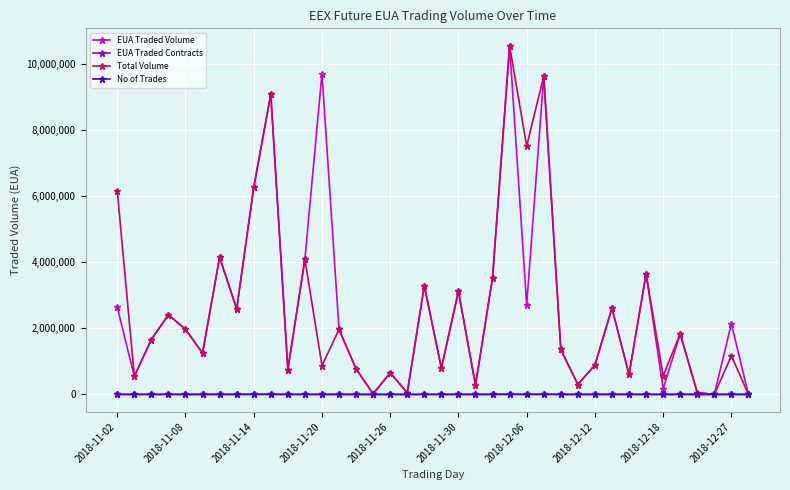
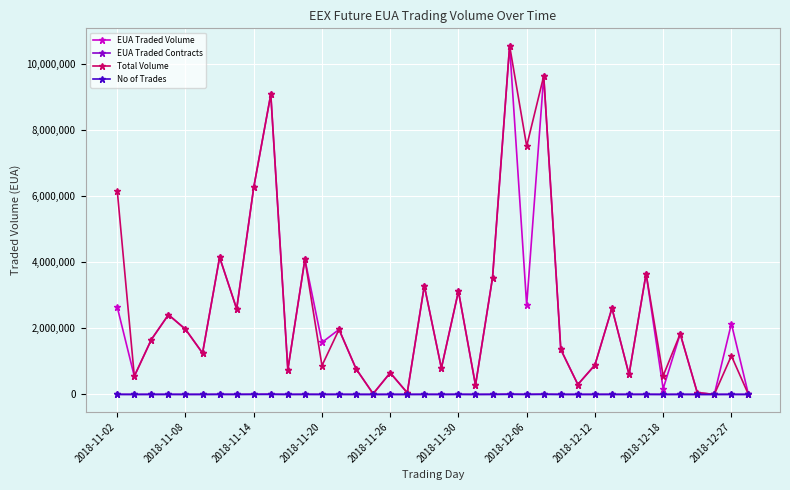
EUA Traded Volume, 2018-11-20: 9,700,000 -> 1,600,000
